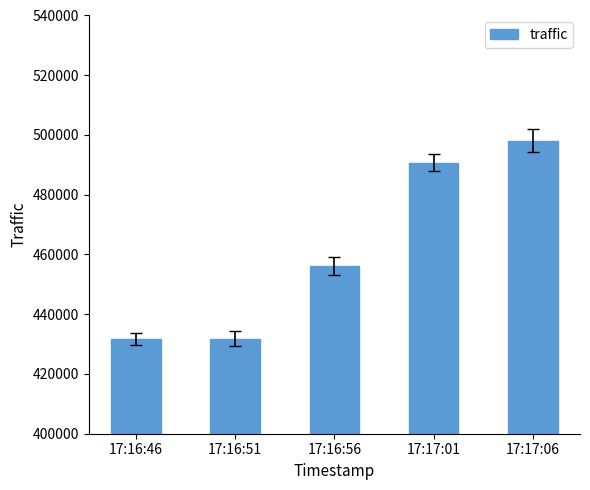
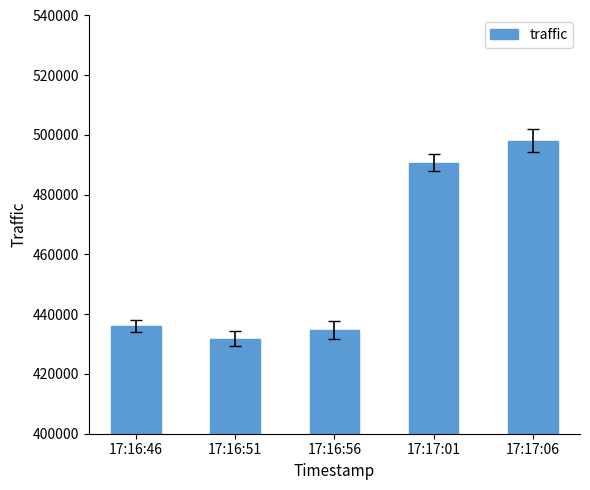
traffic, 17:16:46: 432000 -> 436000
traffic, 17:16:56: 456000 -> 435000
